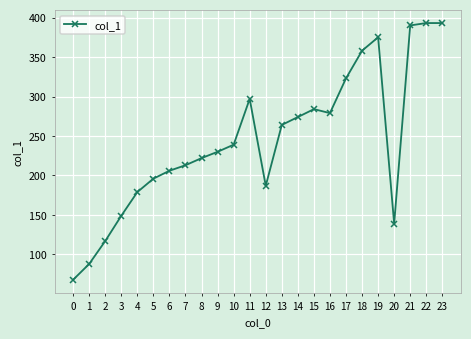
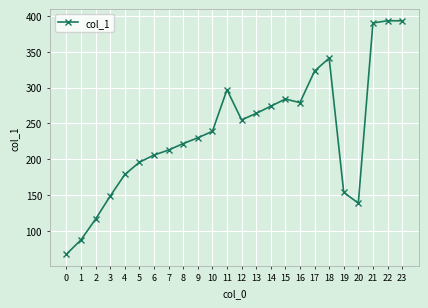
12: 190 -> 260
18: 360 -> 340
19: 380 -> 150
